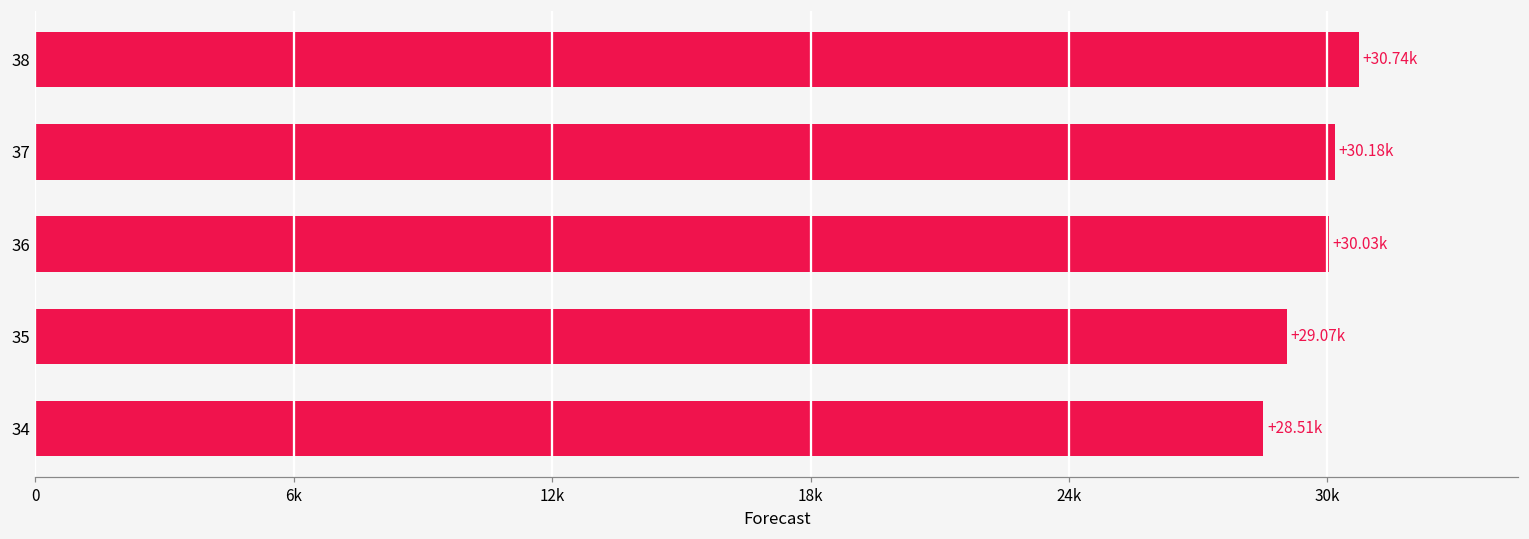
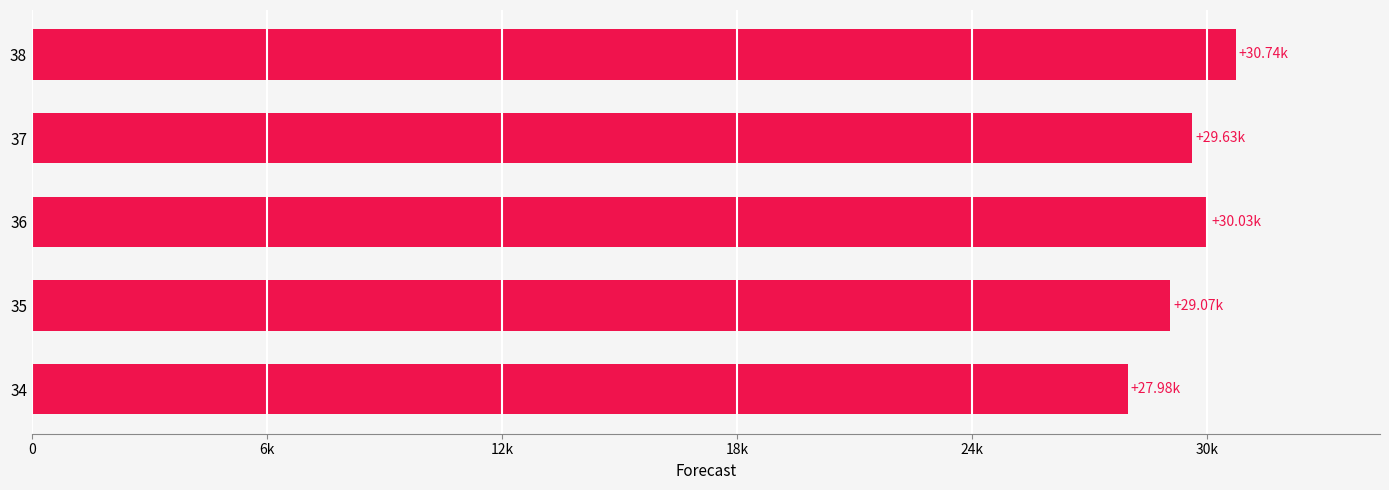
37: +30.18k -> +29.63k
34: +28.51k -> +27.98k
